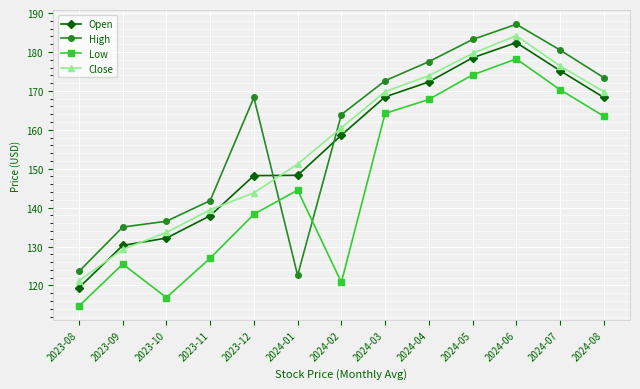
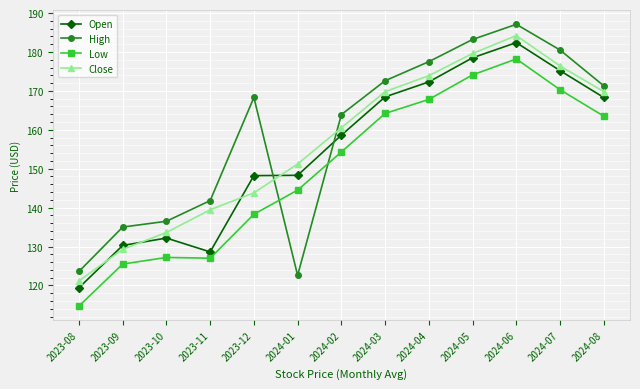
Low, 2023-10: 117 -> 127
Open, 2023-11: 138 -> 129
Low, 2024-02: 121 -> 154
High, 2024-08: 173 -> 171
